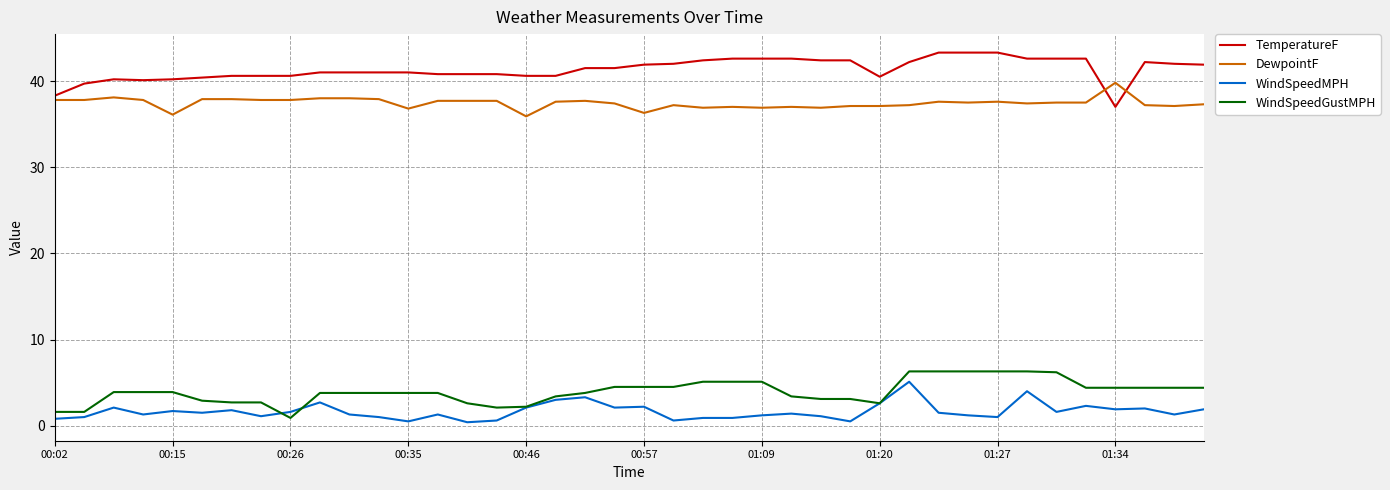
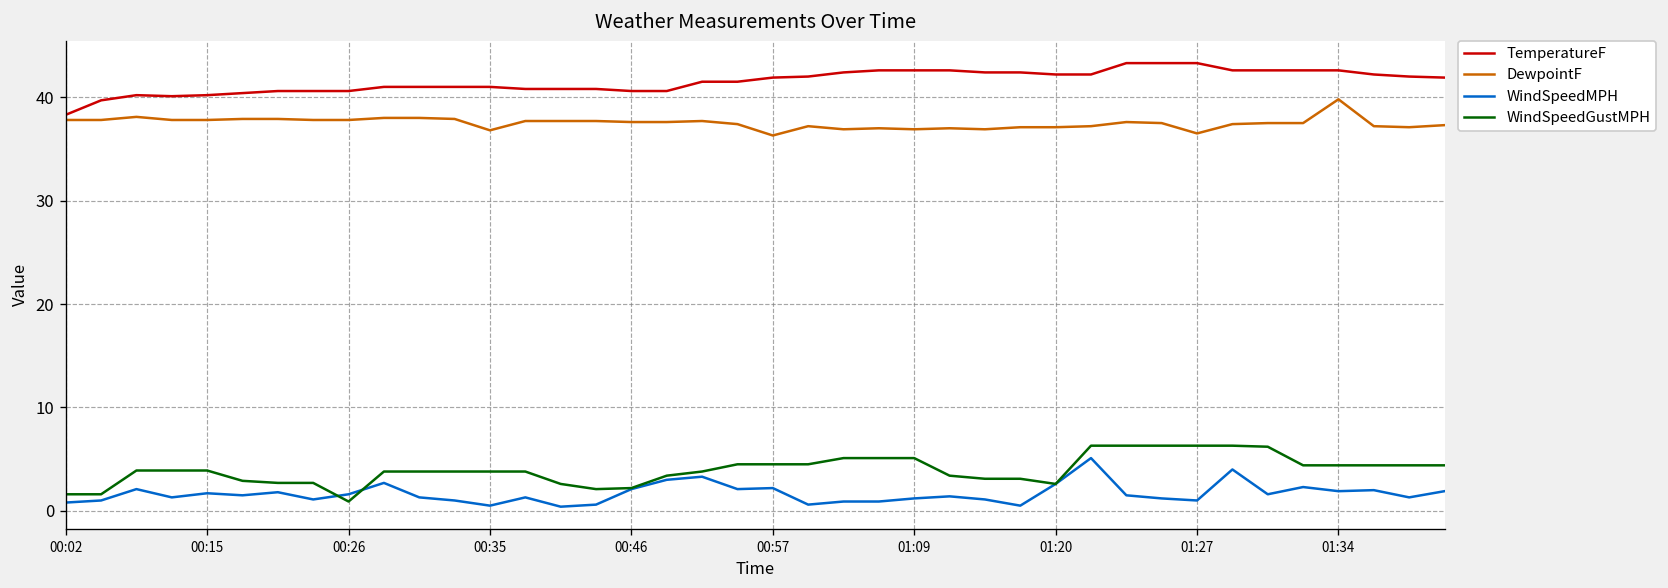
DewpointF, 00:15: 36 -> 38
DewpointF, 00:46: 36 -> 38
TemperatureF, 01:20: 41 -> 42
DewpointF, 01:27: 38 -> 37
TemperatureF, 01:34: 37 -> 43
